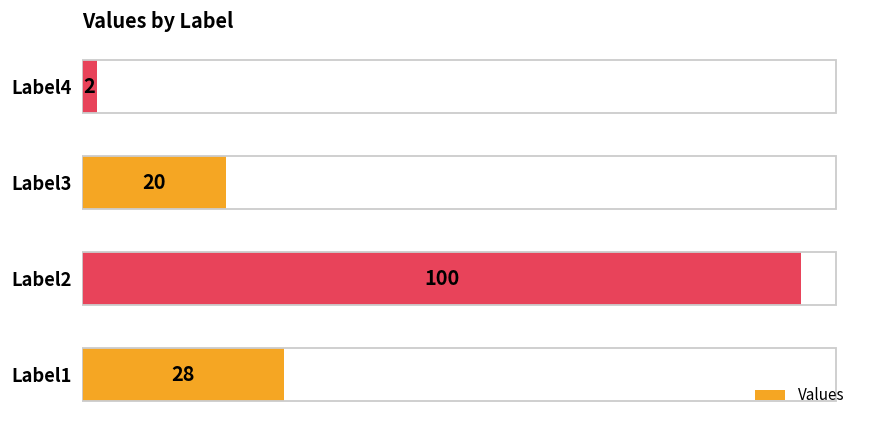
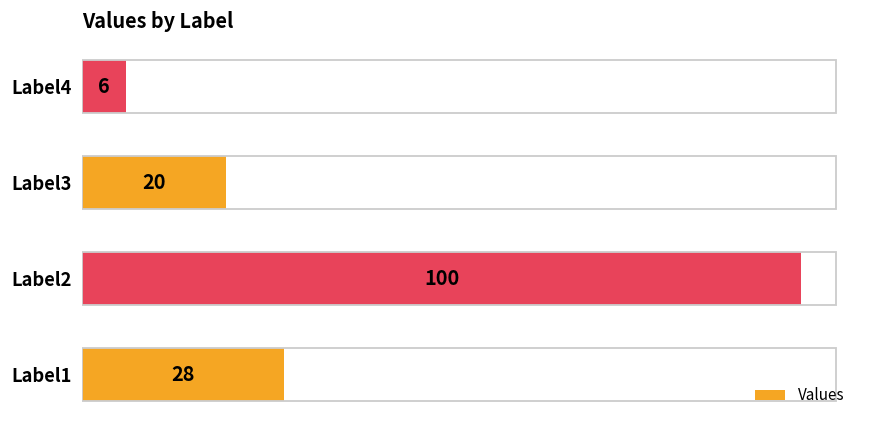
Label4: 2 -> 6
